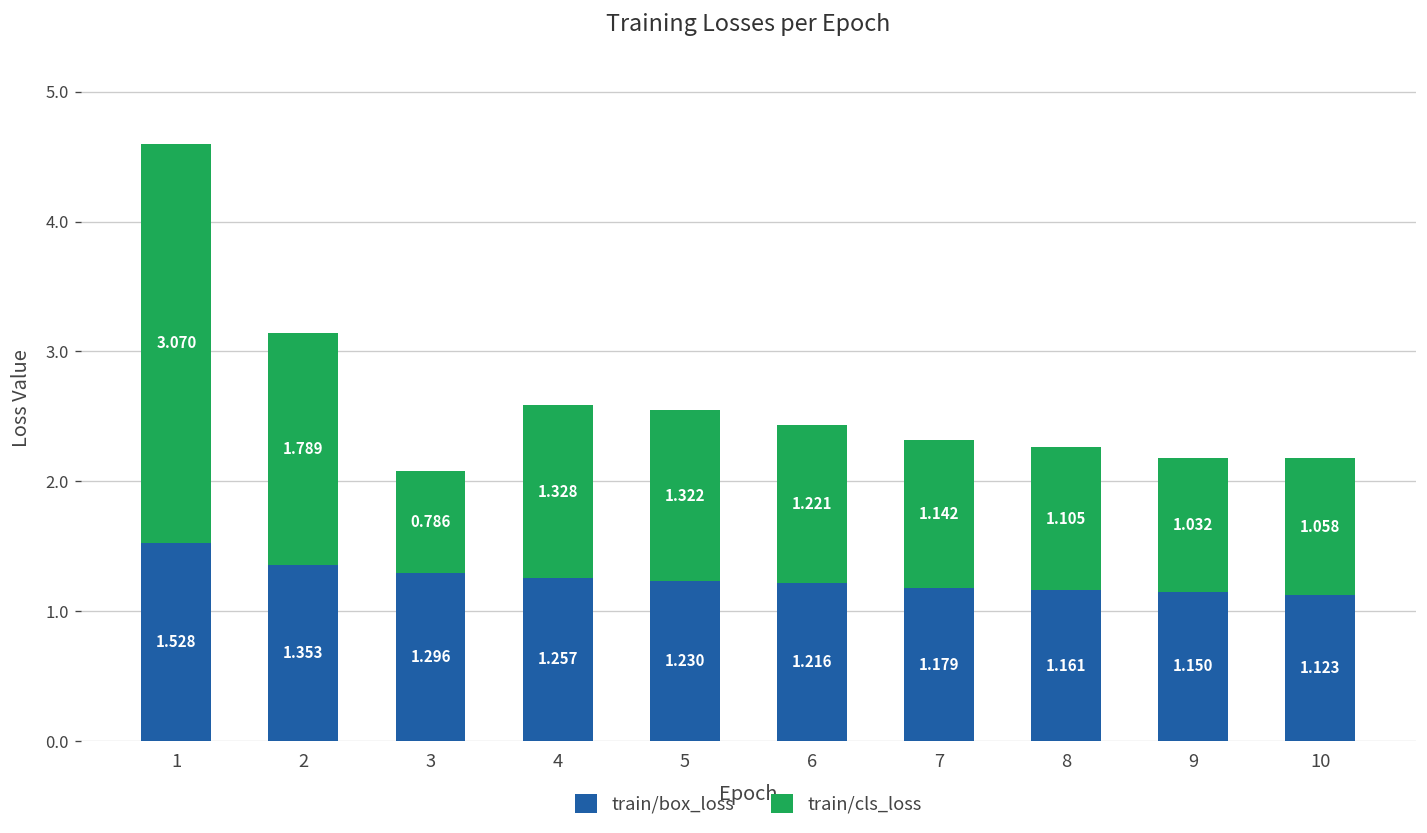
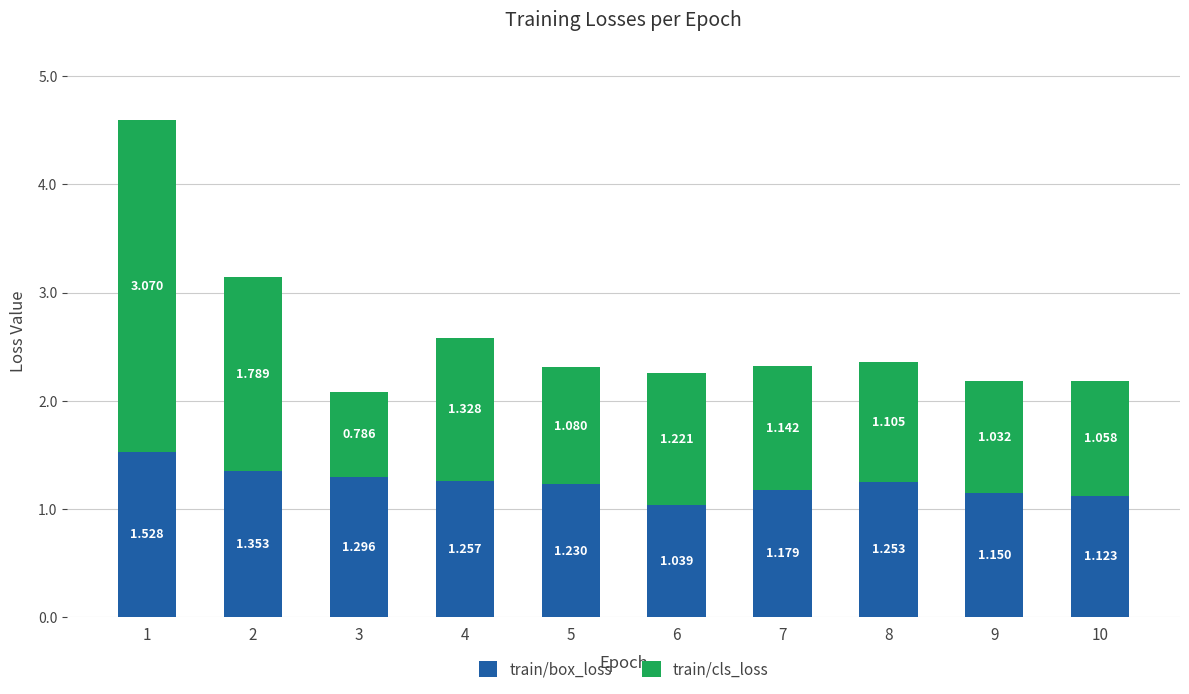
train/cls_loss, 5: 1.322 -> 1.080
train/box_loss, 6: 1.216 -> 1.039
train/box_loss, 8: 1.161 -> 1.253
